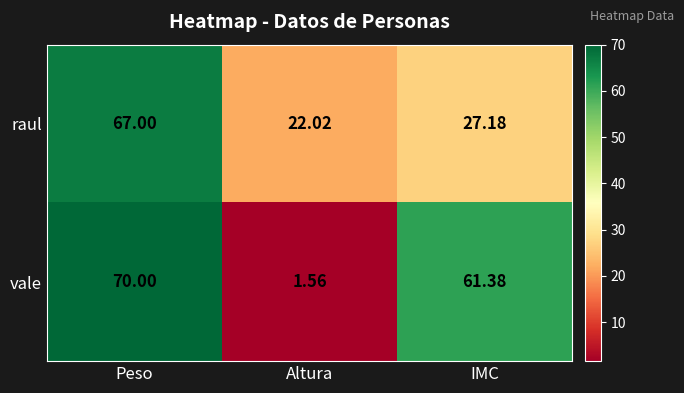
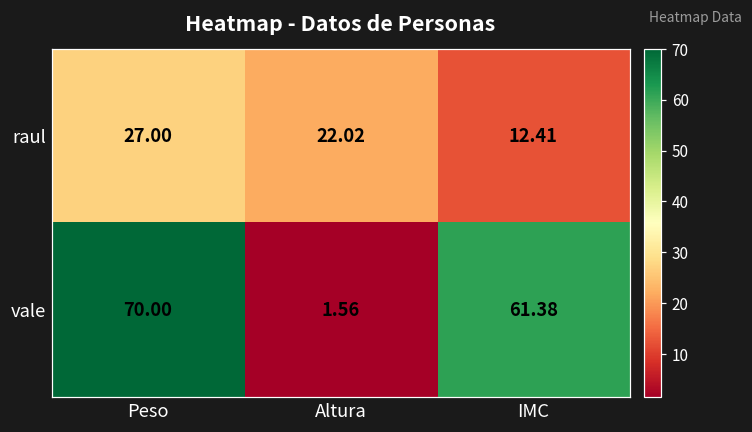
raul, Peso: 67.00 -> 27.00
raul, IMC: 27.18 -> 12.41
